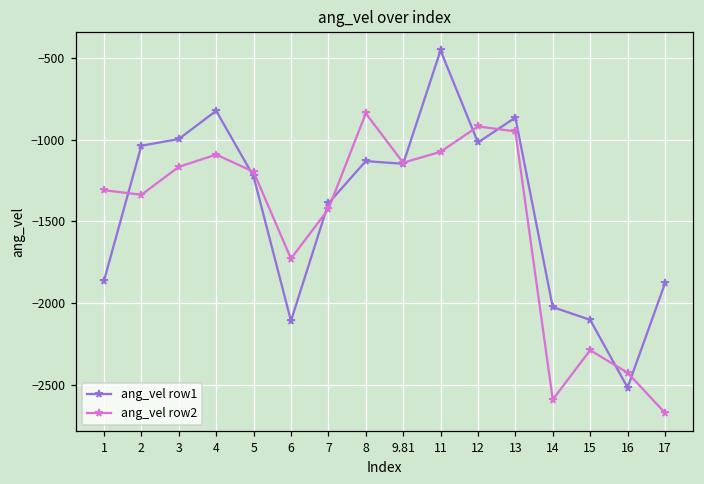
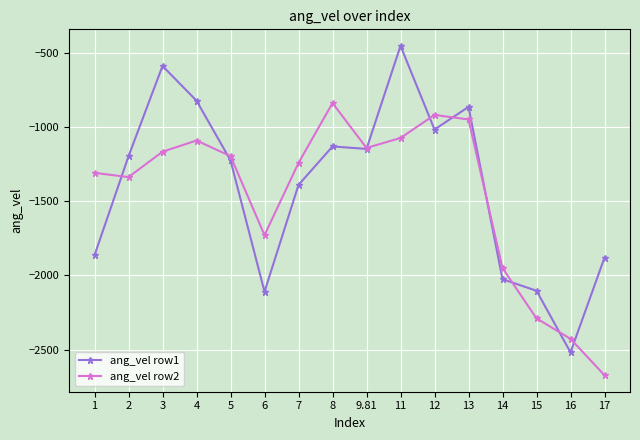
ang_vel row1, 2: -1040 -> -1200
ang_vel row1, 3: -990 -> -590
ang_vel row2, 7: -1420 -> -1240
ang_vel row2, 14: -2590 -> -1950
